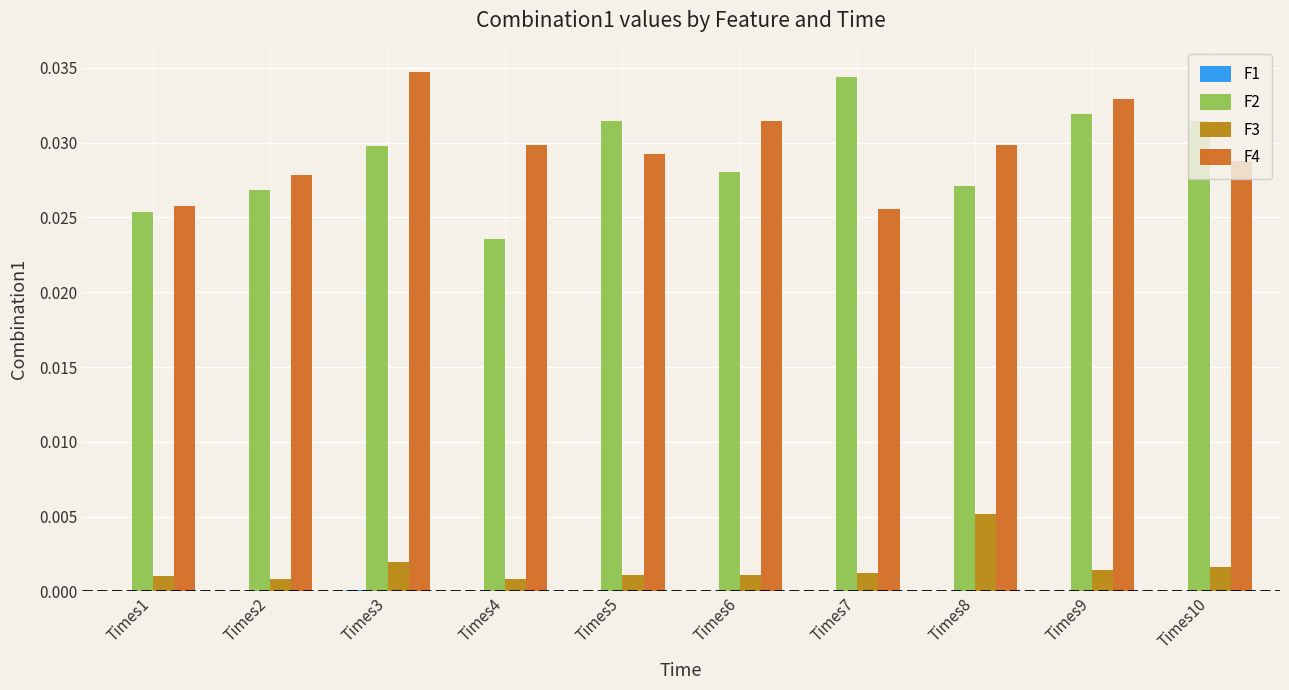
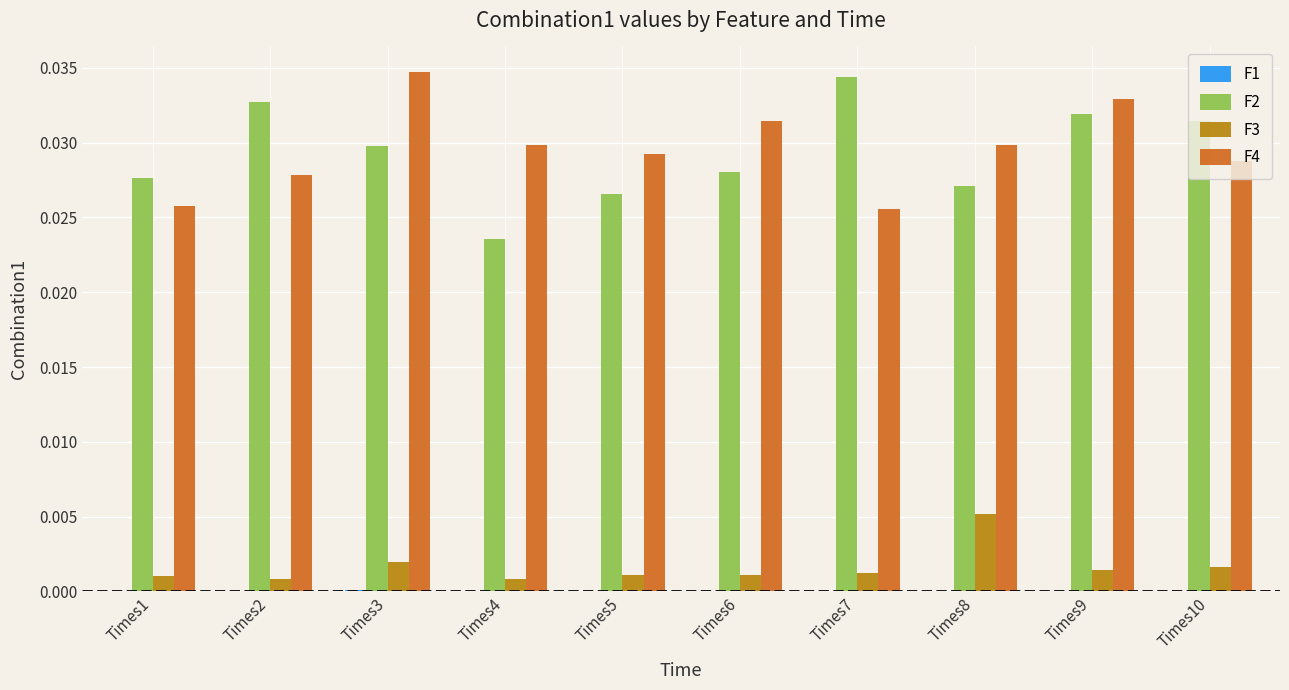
F2, Times1: 0.0253 -> 0.0277
F2, Times2: 0.0269 -> 0.0327
F2, Times5: 0.0314 -> 0.0266
